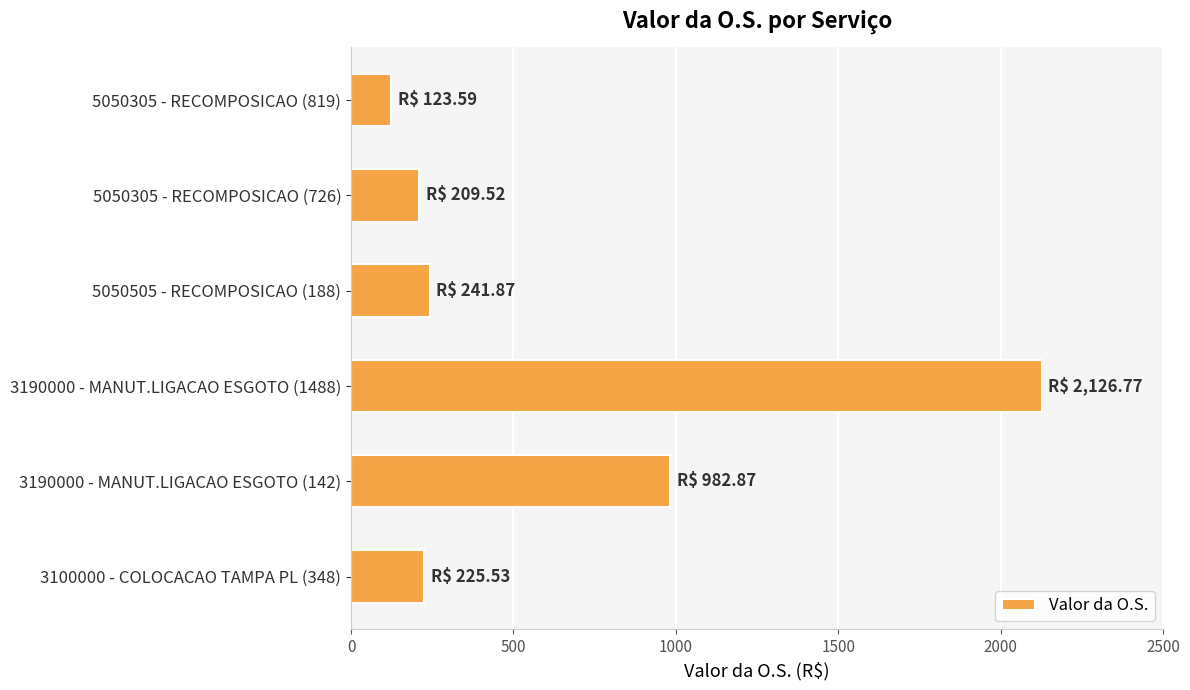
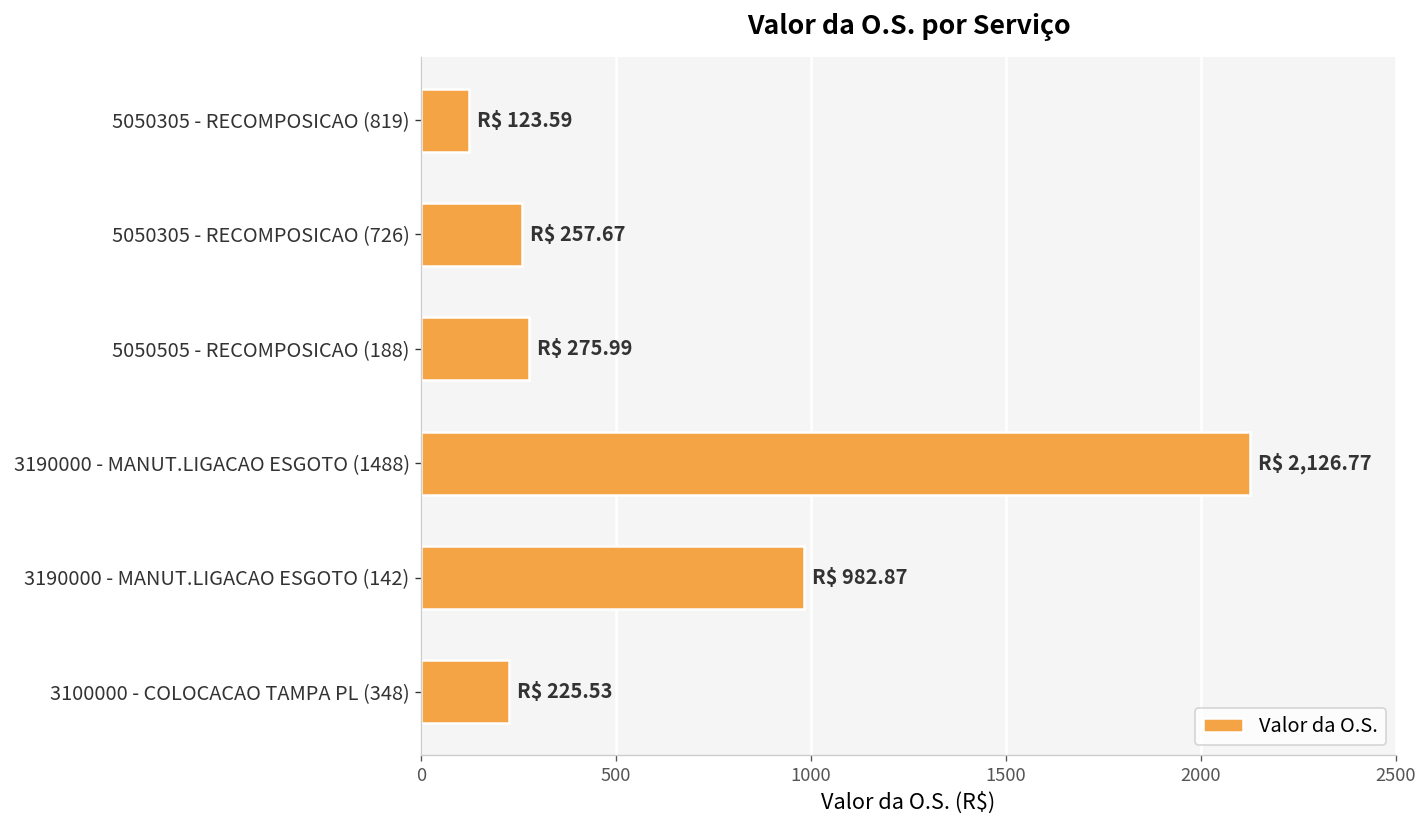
5050305 - RECOMPOSICAO (726): 209.52 -> 257.67
5050505 - RECOMPOSICAO (188): 241.87 -> 275.99
